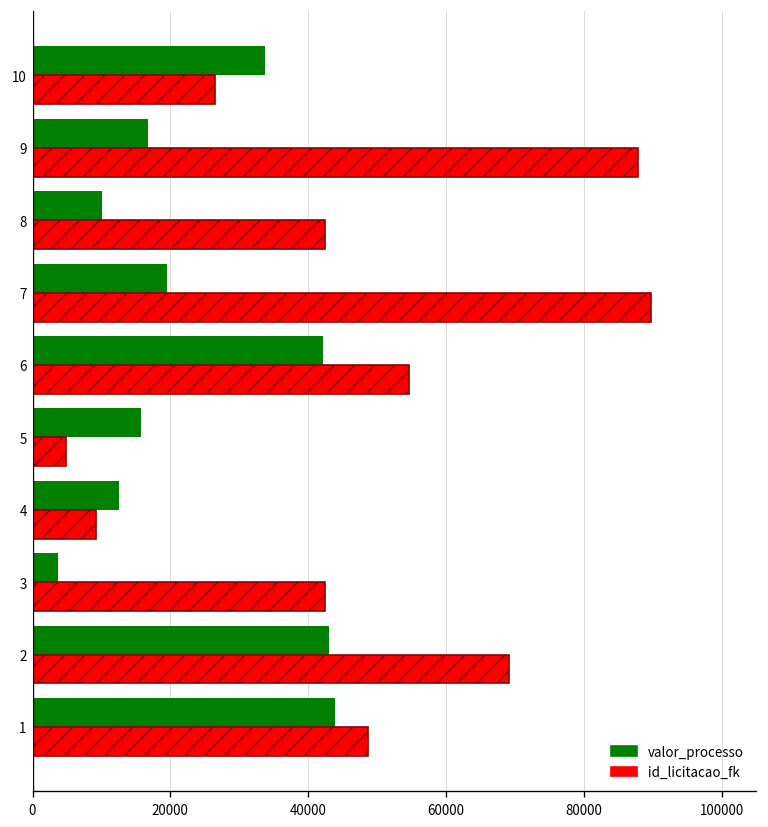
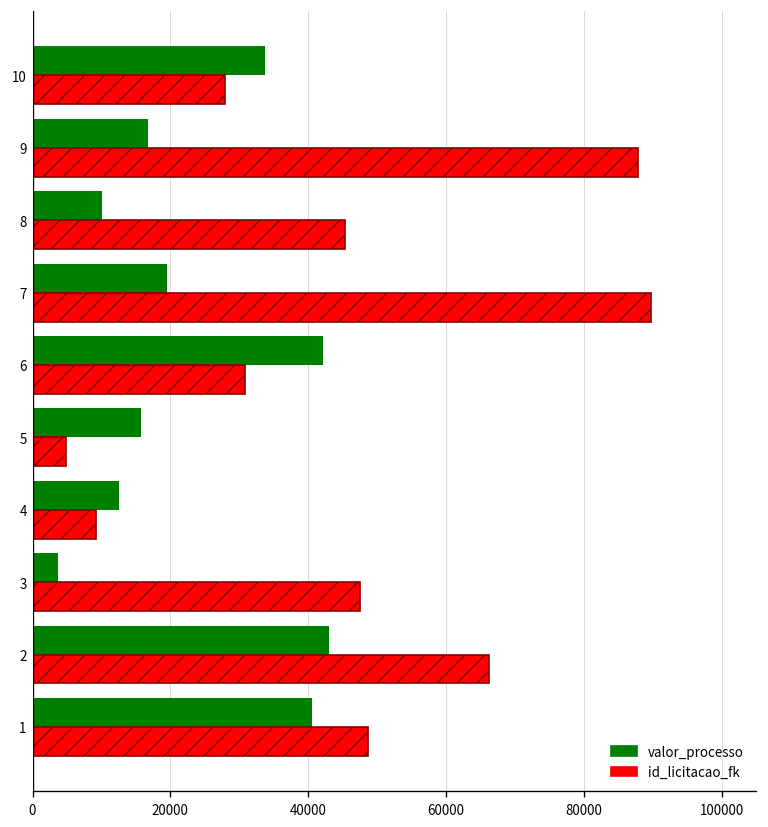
id_licitacao_fk, 10: 26000 -> 28000
id_licitacao_fk, 8: 42000 -> 45000
id_licitacao_fk, 6: 55000 -> 31000
id_licitacao_fk, 3: 42000 -> 47000
id_licitacao_fk, 2: 69000 -> 66000
valor_processo, 1: 44000 -> 41000
